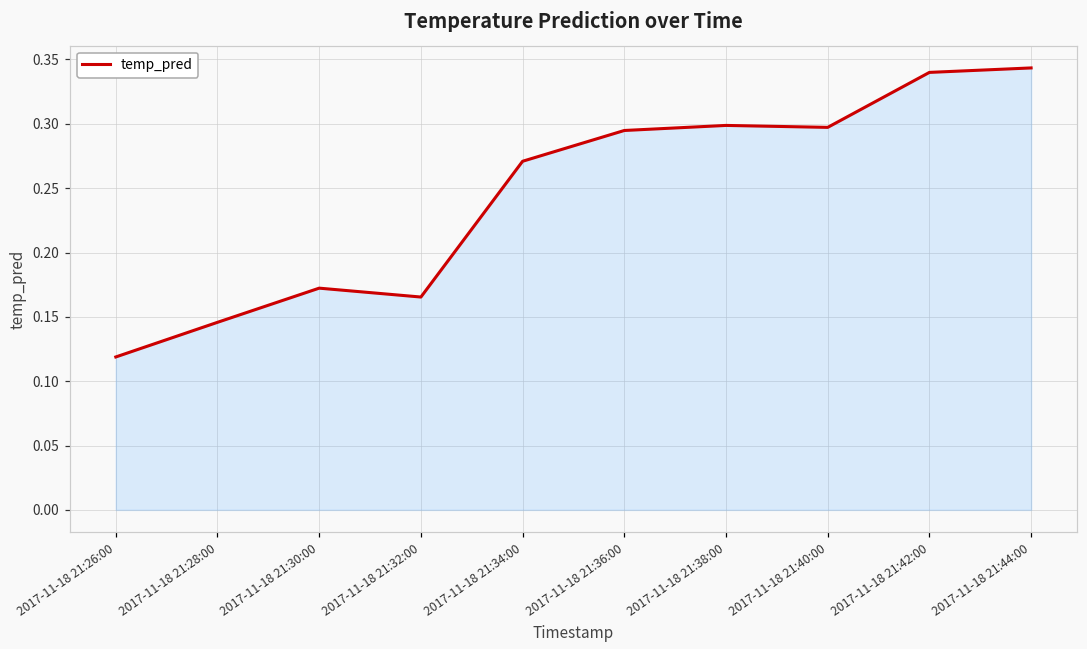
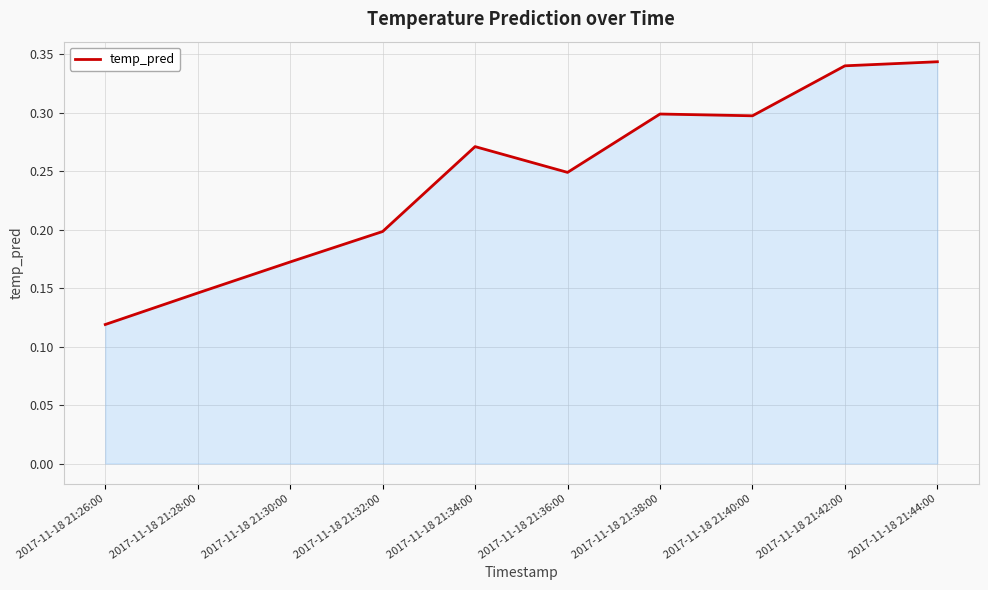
2017-11-18 21:32:00: 0.165 -> 0.198
2017-11-18 21:36:00: 0.295 -> 0.249
